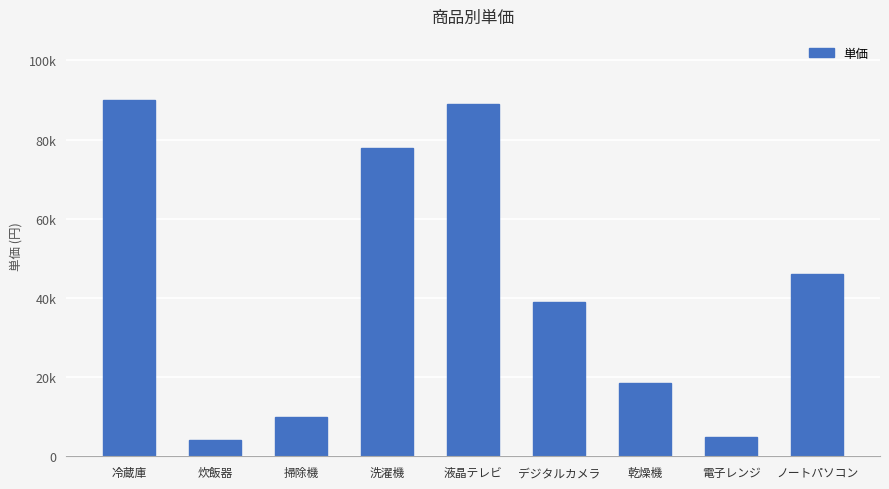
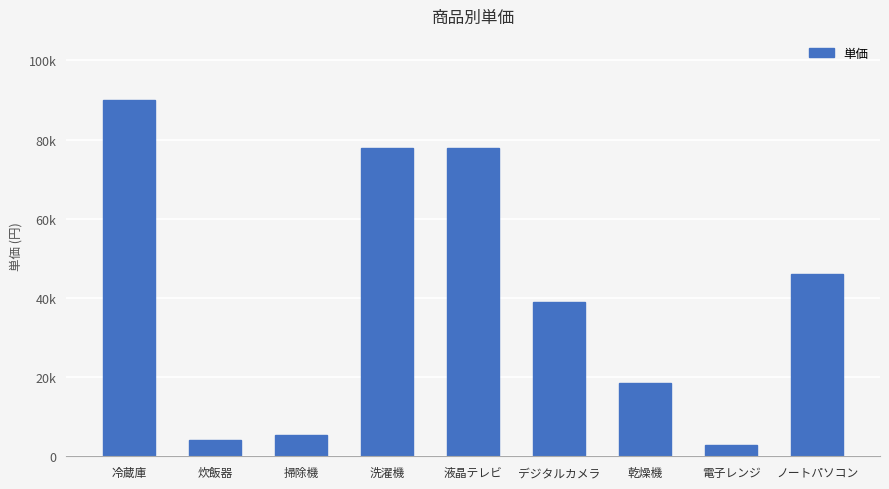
掃除機: 10000 -> 5000
液晶テレビ: 89000 -> 78000
電子レンジ: 5000 -> 3000
